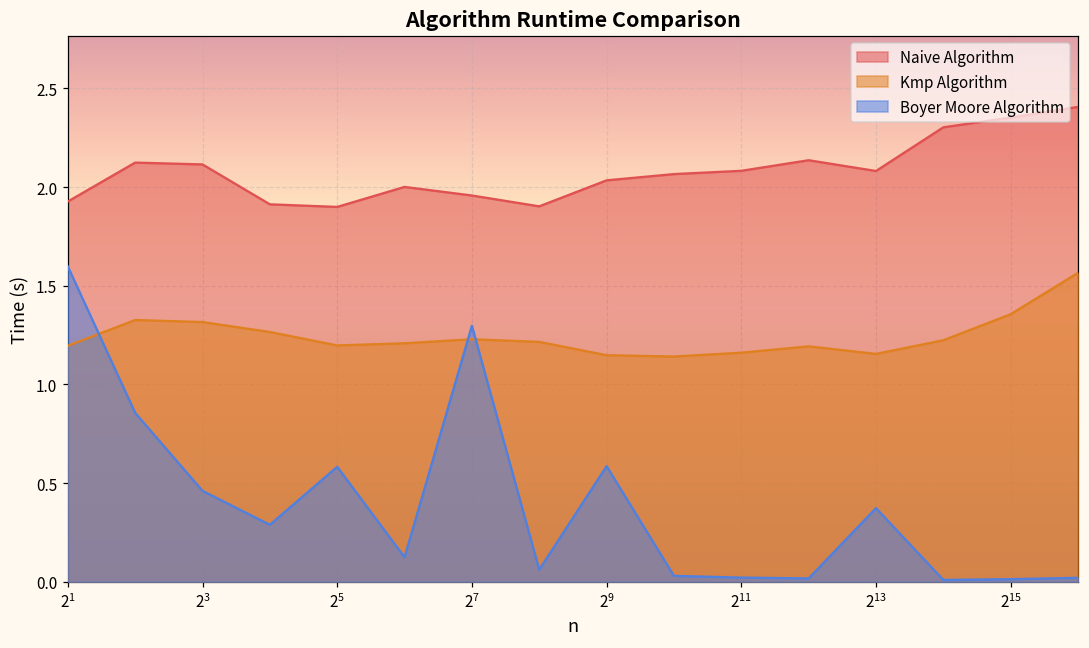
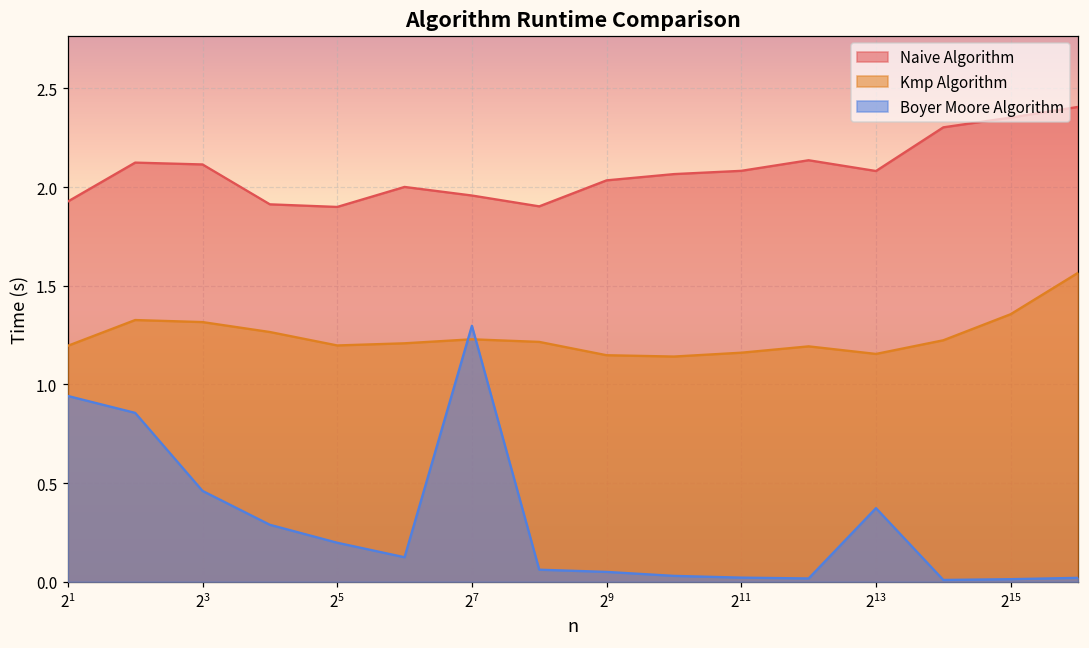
Boyer Moore Algorithm, 2^1: 1.60 -> 0.94
Boyer Moore Algorithm, 2^5: 0.58 -> 0.20
Boyer Moore Algorithm, 2^9: 0.59 -> 0.05
